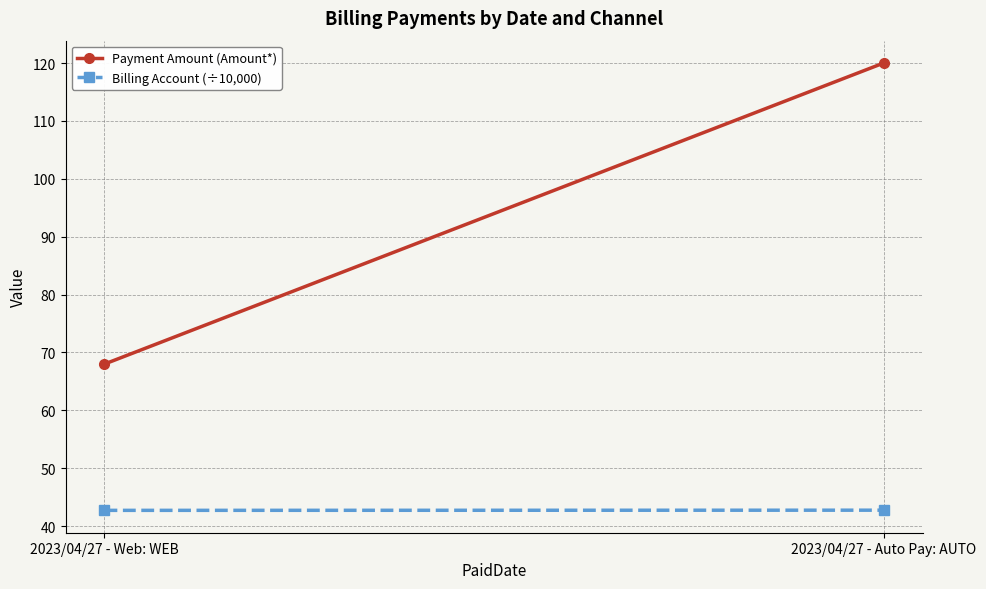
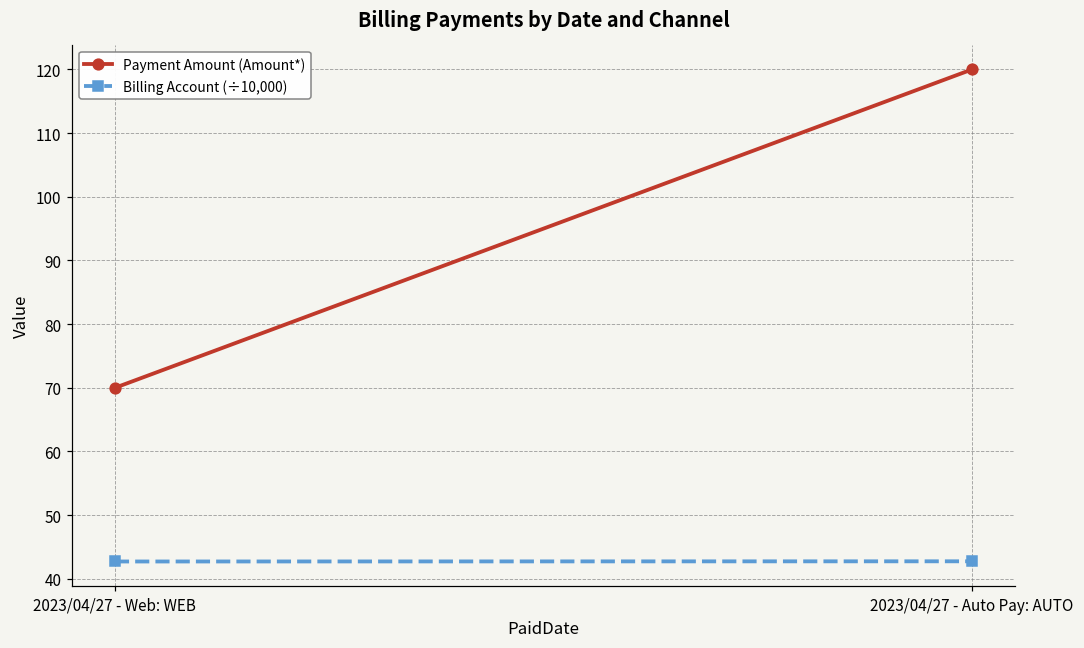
Payment Amount (Amount*), 2023/04/27 - Web: WEB: 68 -> 70
